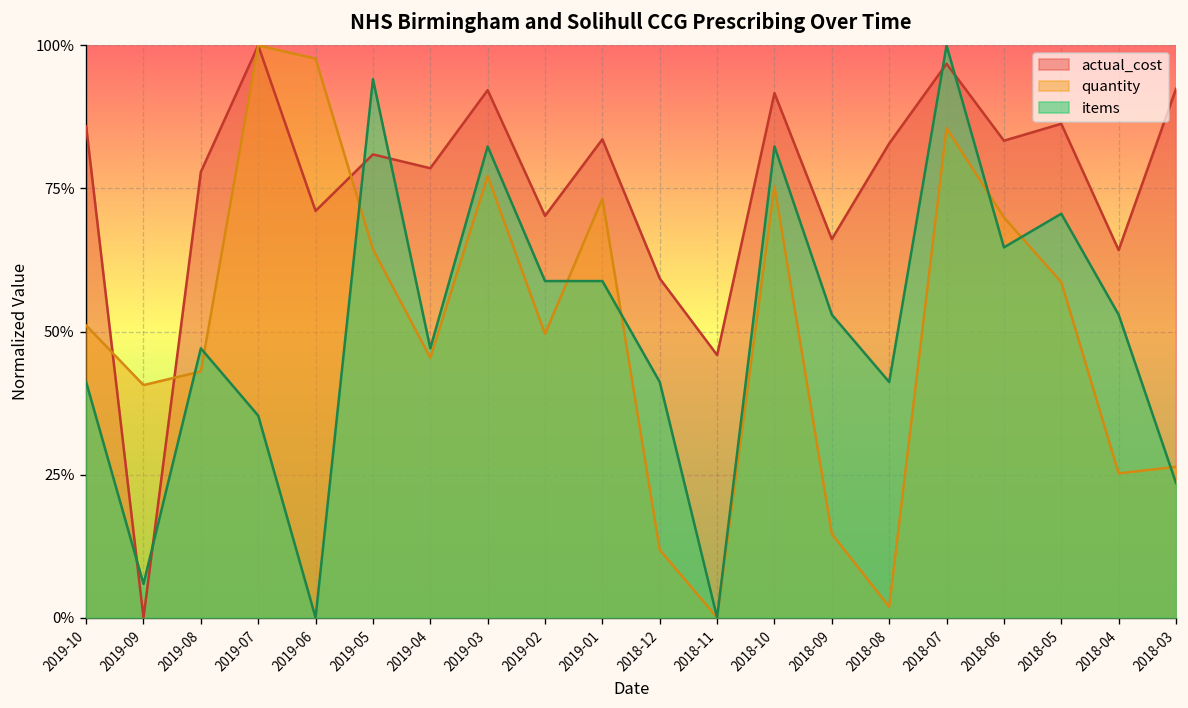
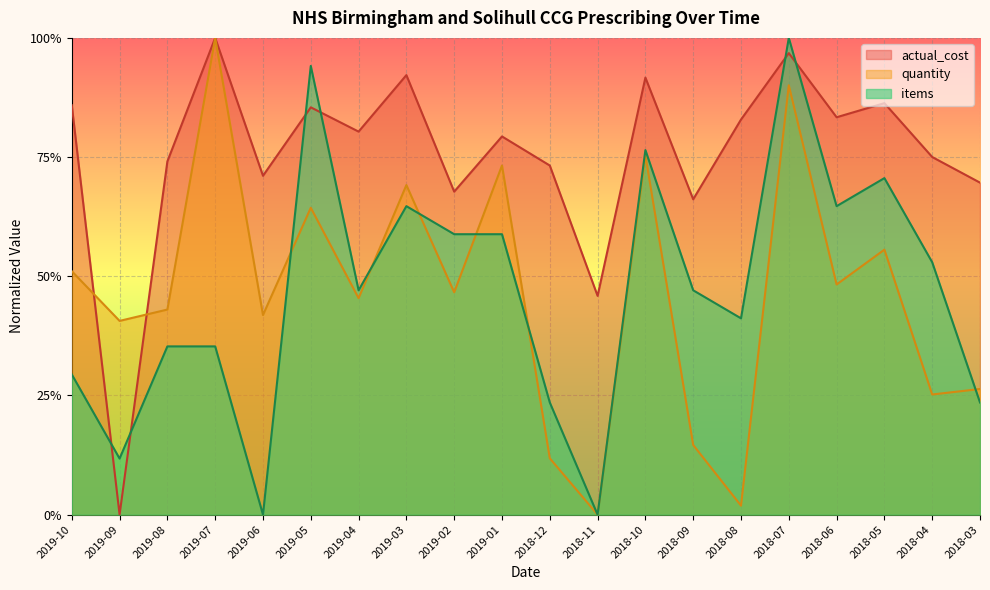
items, 2019-10: 41% -> 29%
items, 2019-09: 6% -> 12%
actual_cost, 2019-08: 78% -> 74%
items, 2019-08: 47% -> 35%
quantity, 2019-06: 98% -> 42%
actual_cost, 2019-05: 81% -> 85%
actual_cost, 2019-04: 79% -> 80%
quantity, 2019-03: 77% -> 69%
items, 2019-03: 82% -> 65%
actual_cost, 2019-02: 70% -> 68%
quantity, 2019-02: 50% -> 47%
actual_cost, 2019-01: 84% -> 79%
actual_cost, 2018-12: 59% -> 73%
items, 2018-12: 41% -> 24%
items, 2018-10: 82% -> 76%
items, 2018-09: 53% -> 47%
quantity, 2018-07: 86% -> 90%
quantity, 2018-06: 70% -> 48%
quantity, 2018-05: 59% -> 56%
actual_cost, 2018-04: 64% -> 75%
actual_cost, 2018-03: 92% -> 70%
